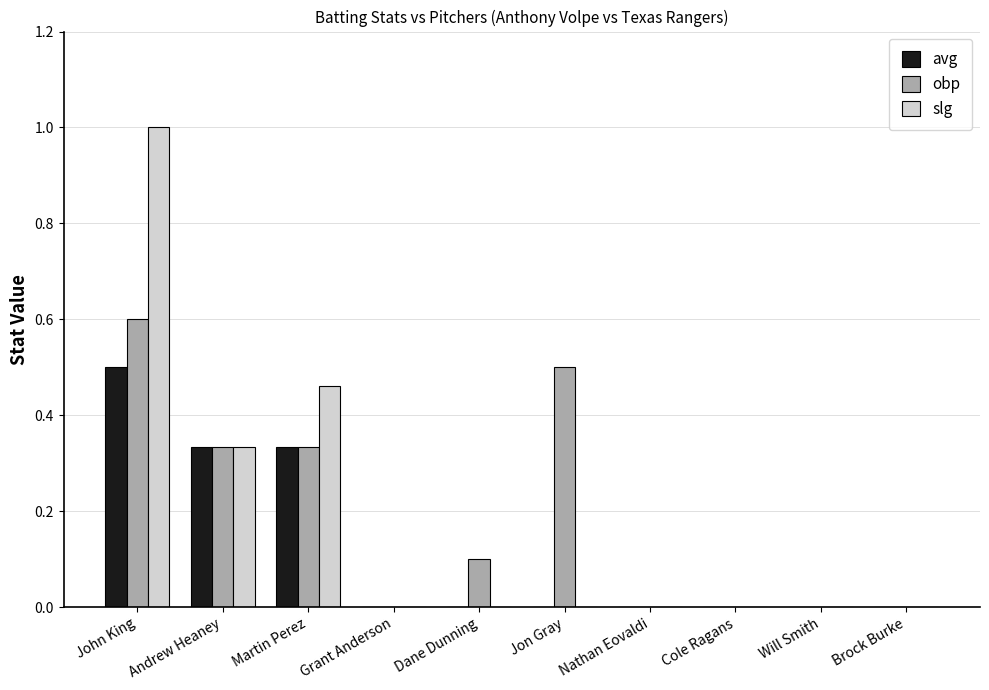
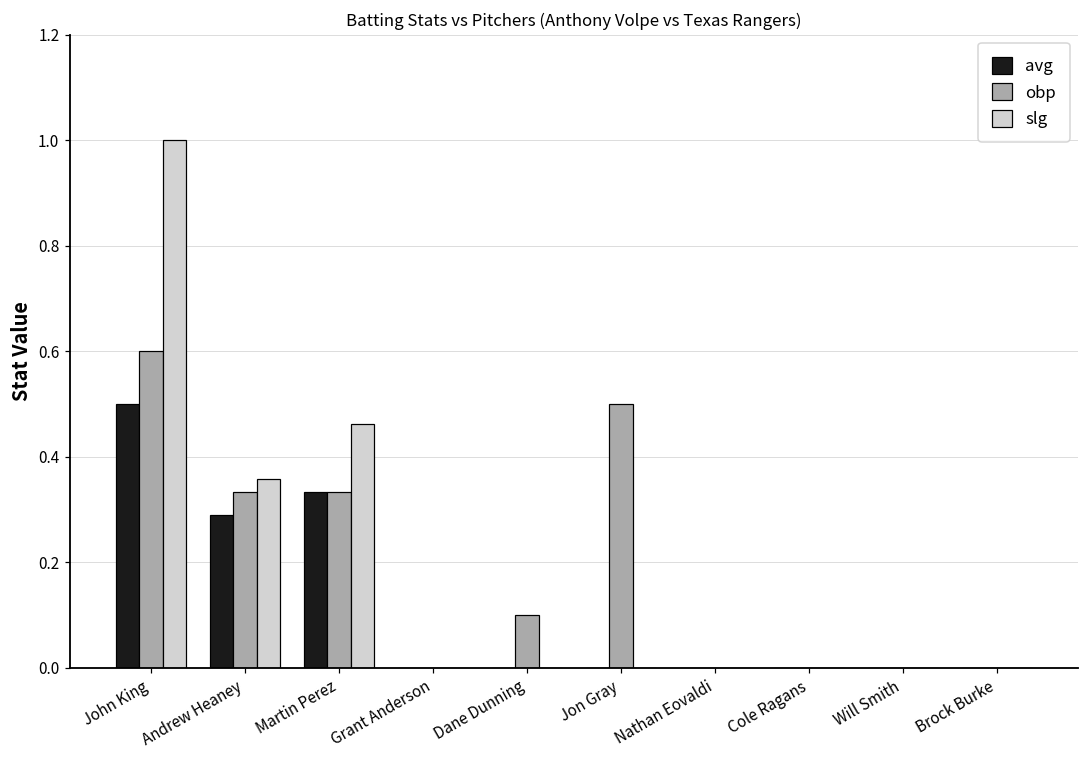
avg, Andrew Heaney: 0.33 -> 0.29
slg, Andrew Heaney: 0.33 -> 0.36
